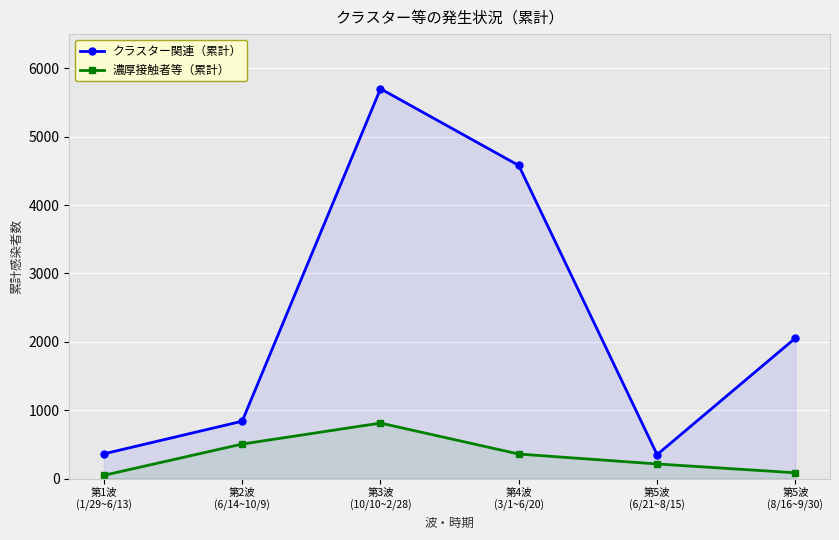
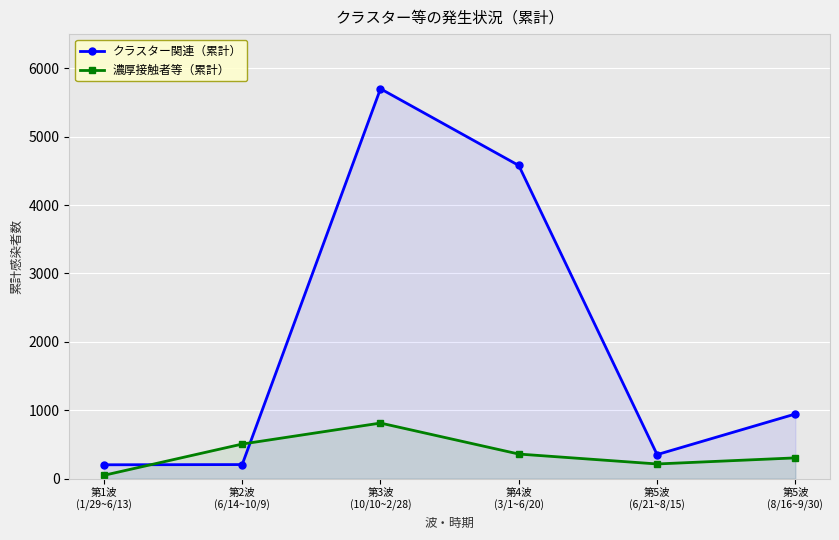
クラスター関連（累計）, 第1波 (1/29~6/13): 400 -> 200
クラスター関連（累計）, 第2波 (6/14~10/9): 800 -> 200
クラスター関連（累計）, 第5波 (8/16~9/30): 2100 -> 900
濃厚接触者等（累計）, 第5波 (8/16~9/30): 100 -> 300
